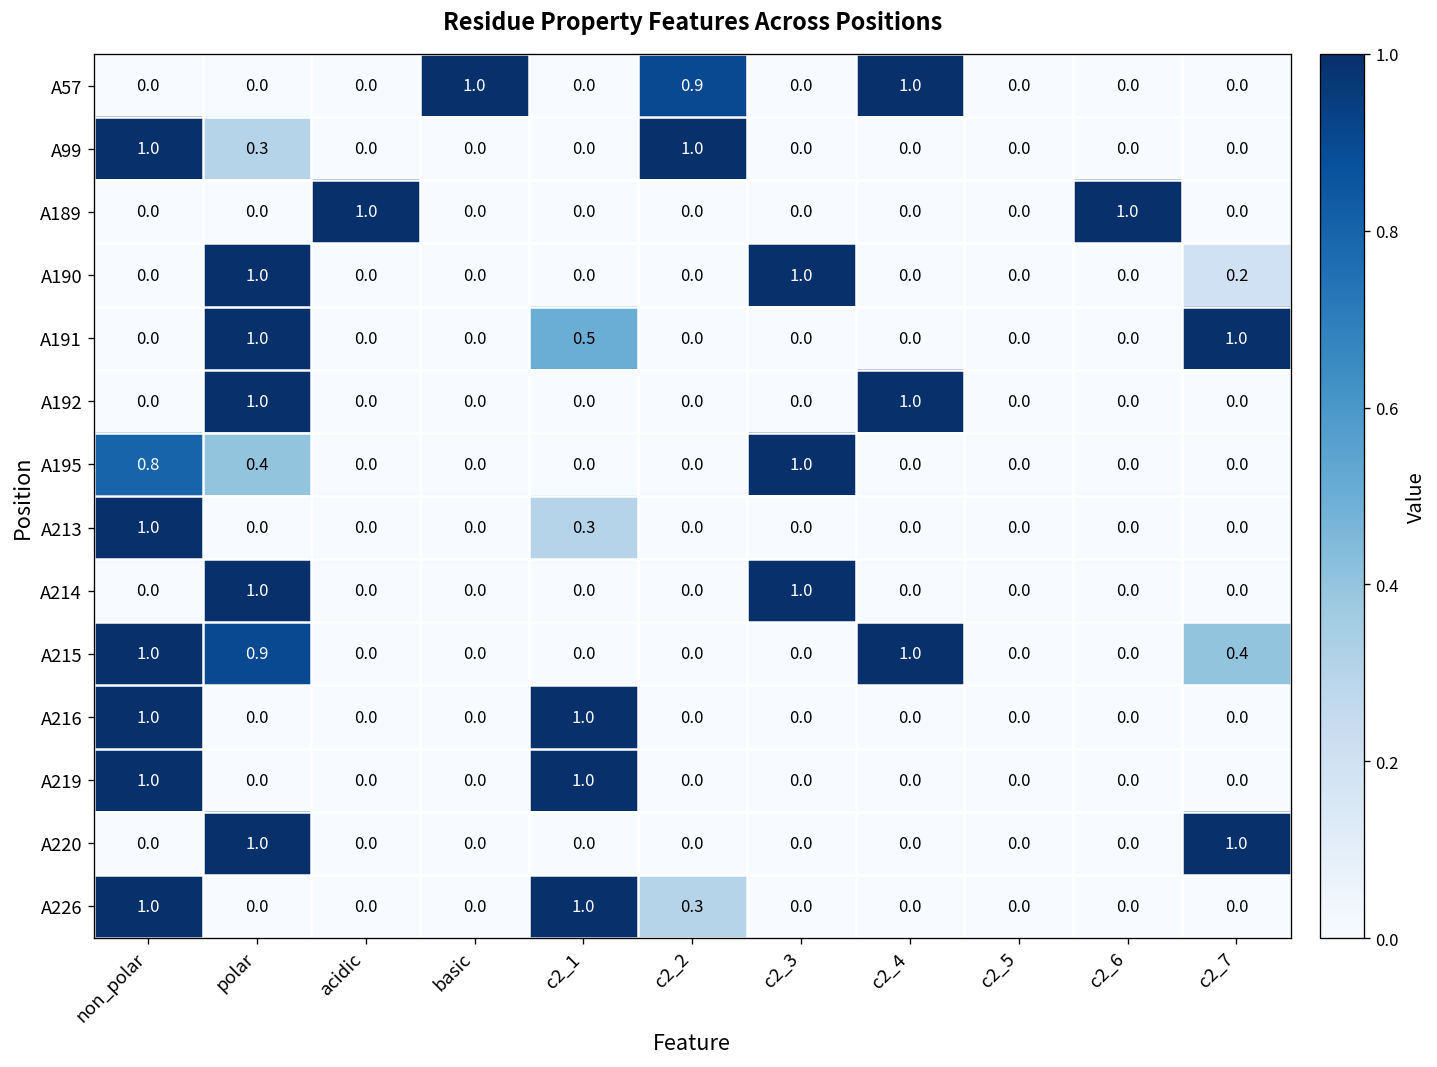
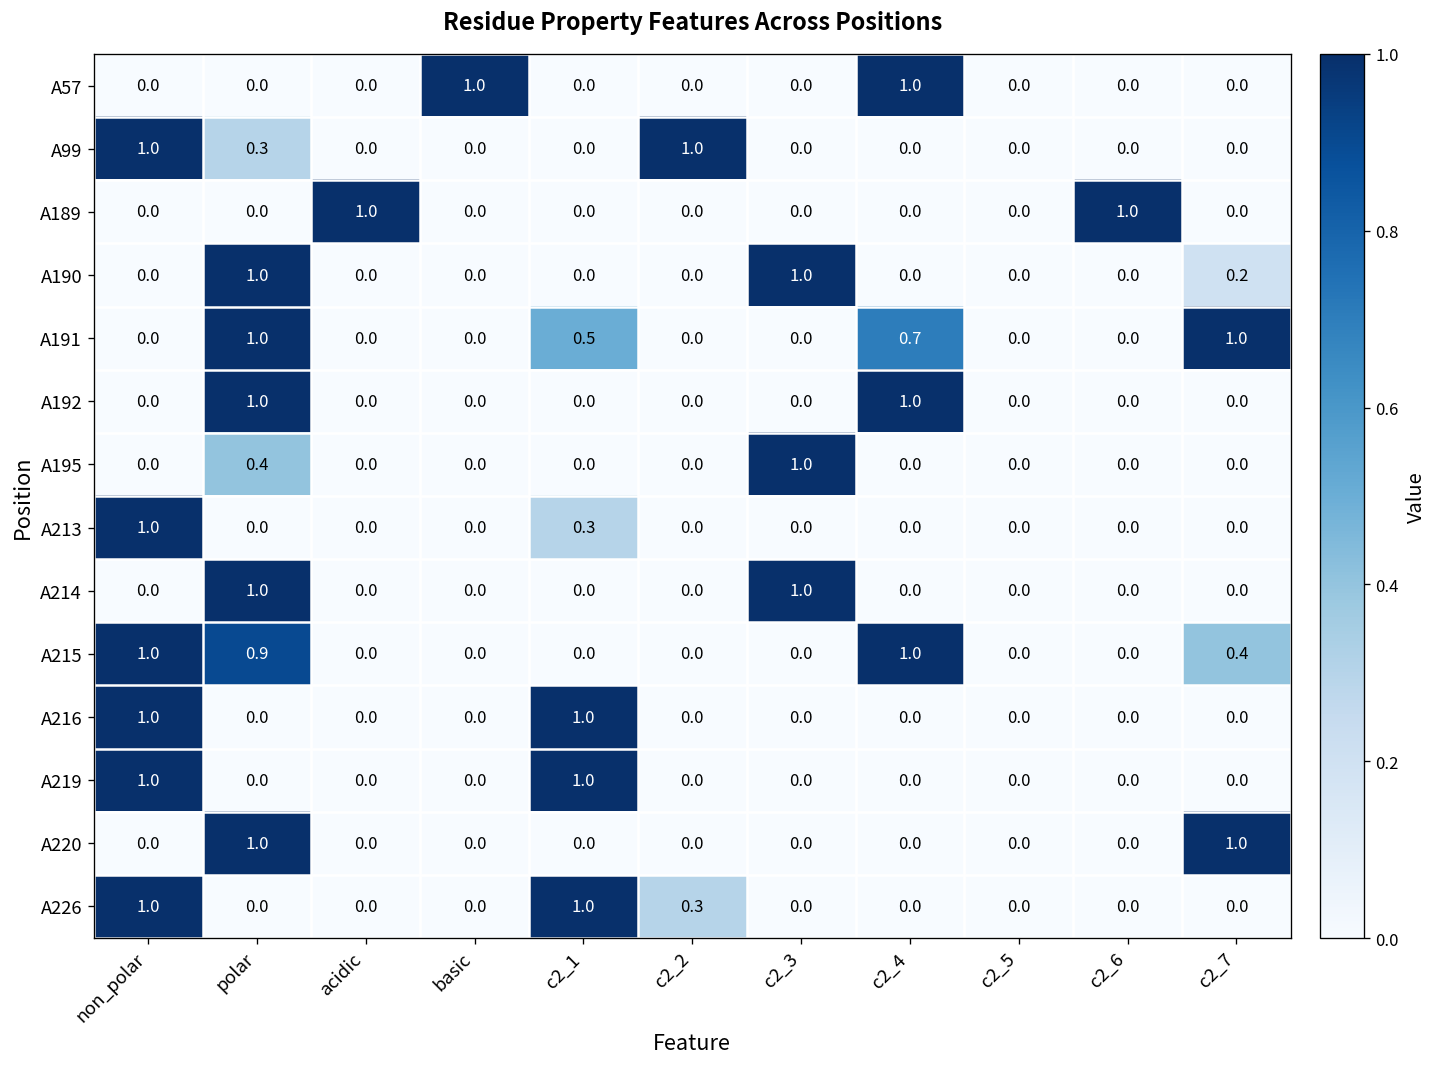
A57, c2_2: 0.9 -> 0.0
A191, c2_4: 0.0 -> 0.7
A195, non_polar: 0.8 -> 0.0
